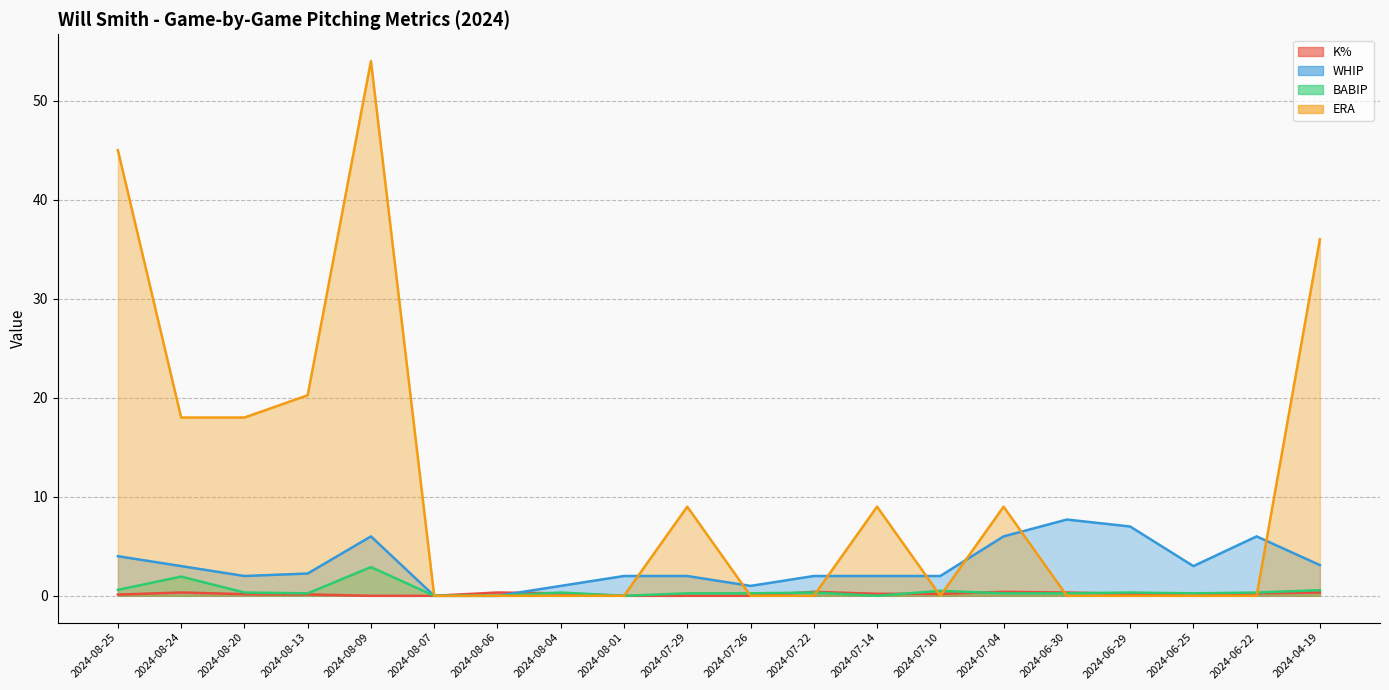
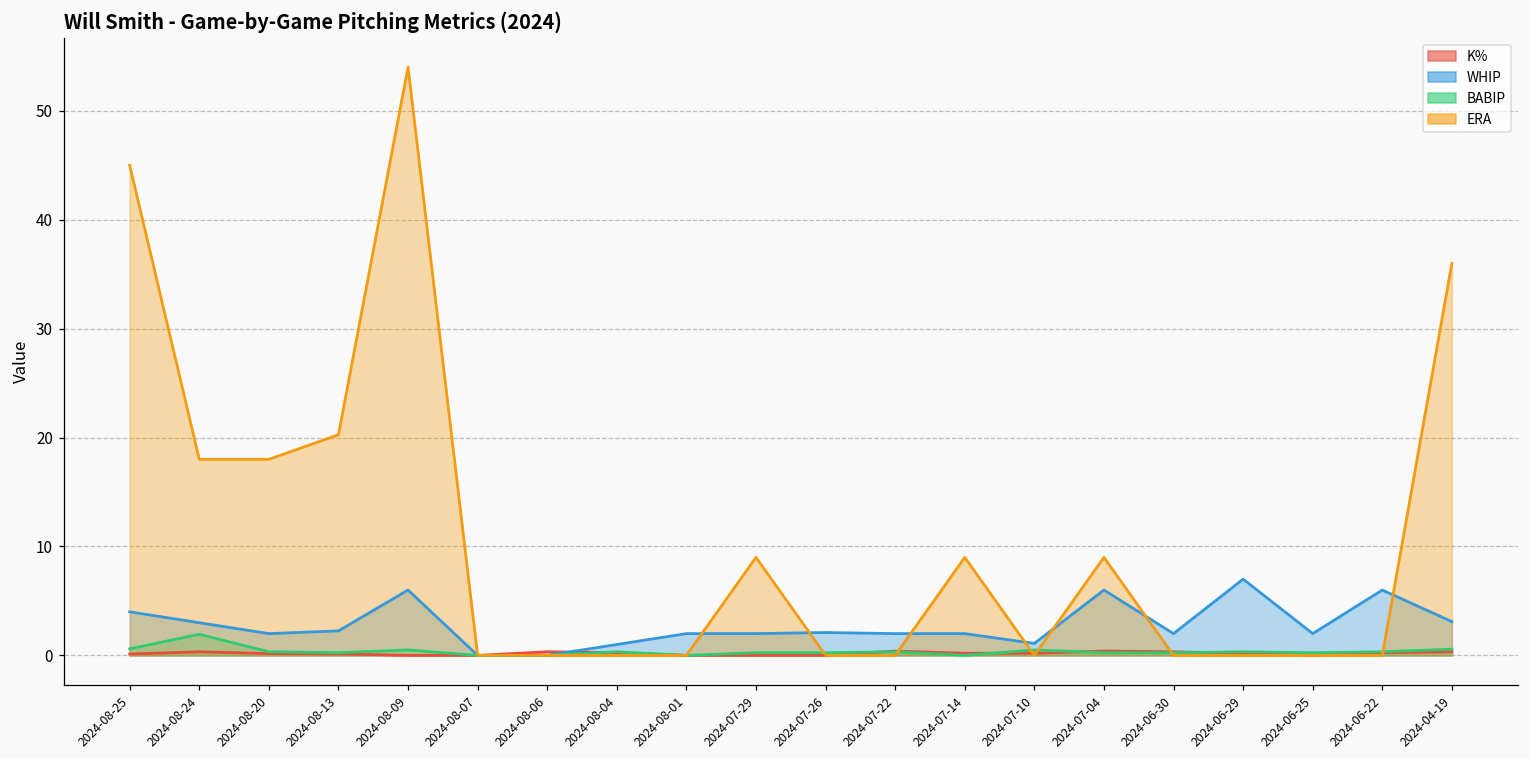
BABIP, 2024-08-09: 3 -> 1
WHIP, 2024-07-26: 1 -> 2
WHIP, 2024-07-10: 2 -> 1
WHIP, 2024-06-30: 8 -> 2
WHIP, 2024-06-25: 3 -> 2
